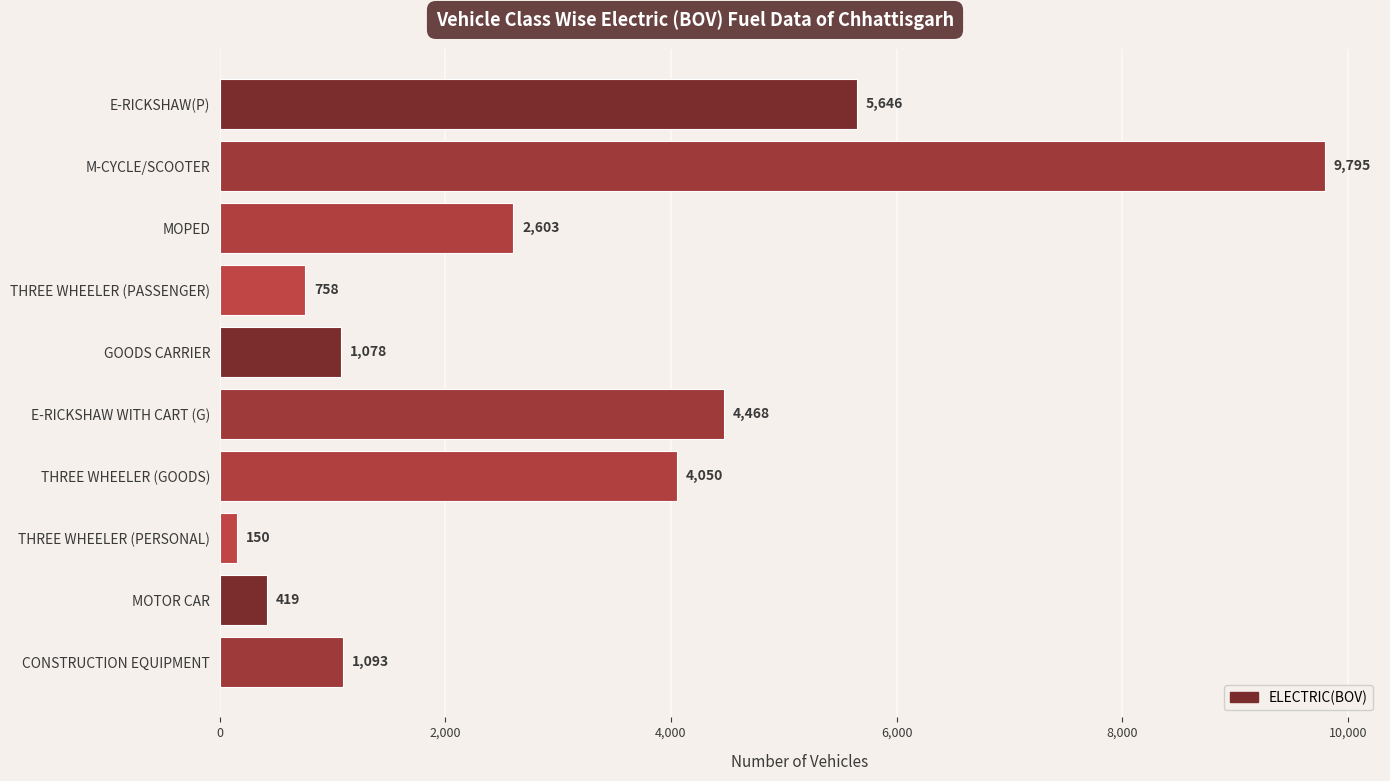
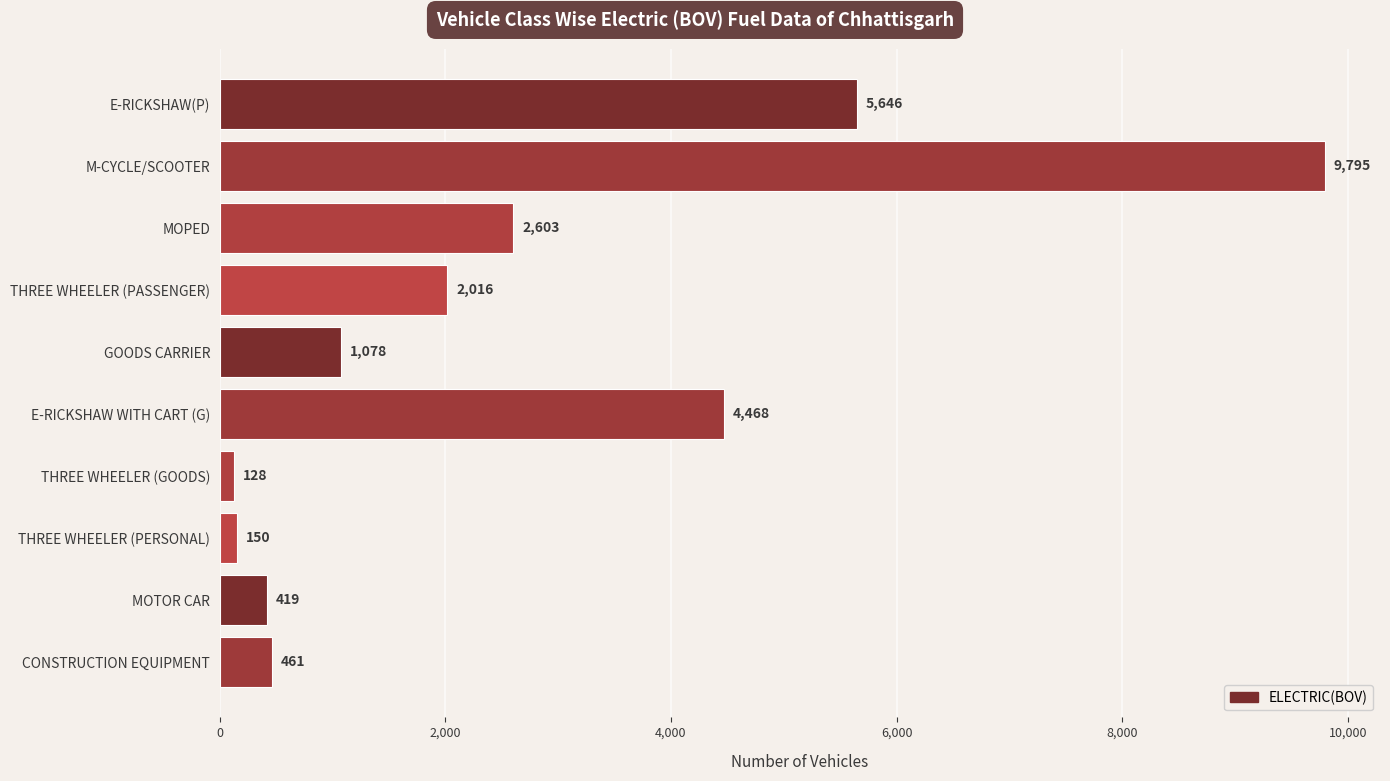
THREE WHEELER (PASSENGER): 758 -> 2,016
THREE WHEELER (GOODS): 4,050 -> 128
CONSTRUCTION EQUIPMENT: 1,093 -> 461
